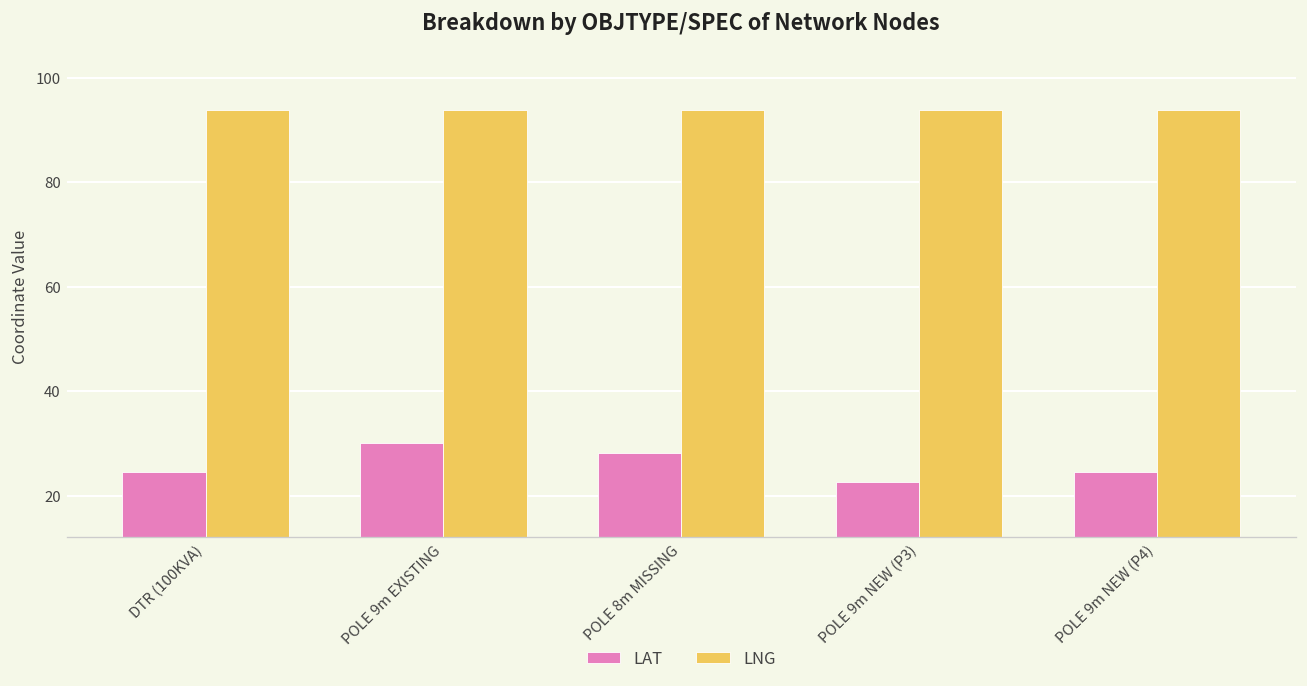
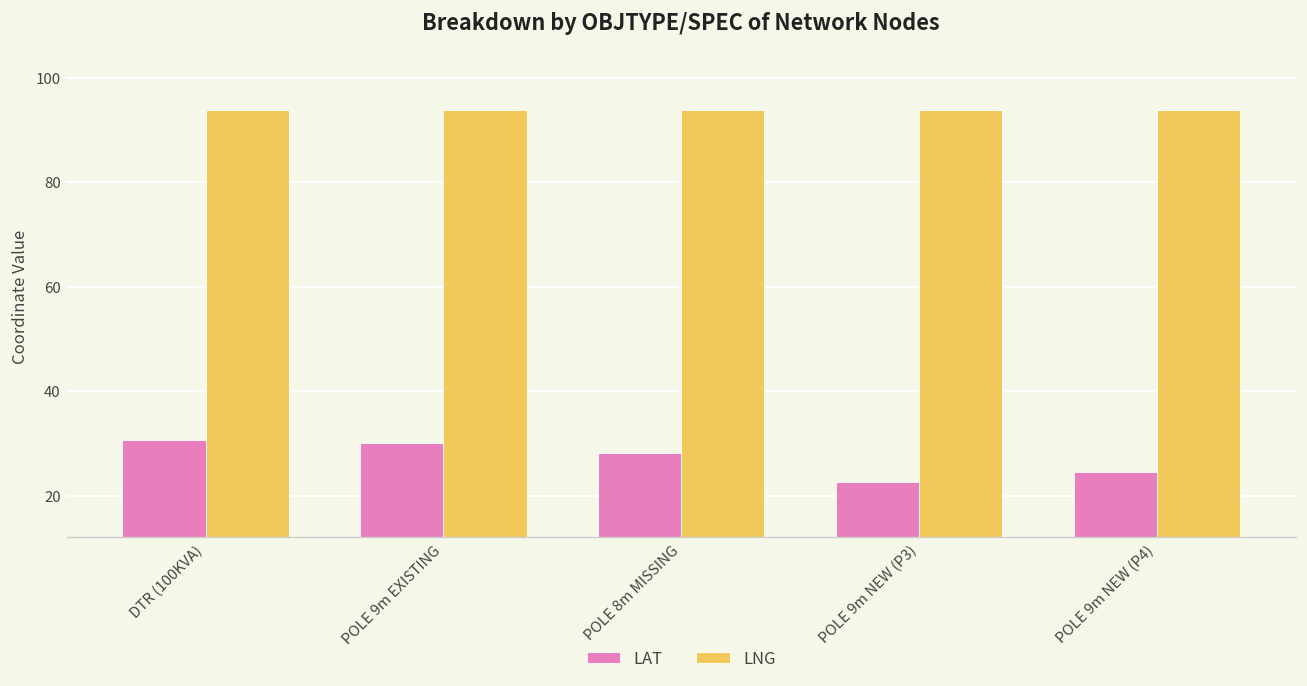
LAT, DTR (100KVA): 25 -> 31
